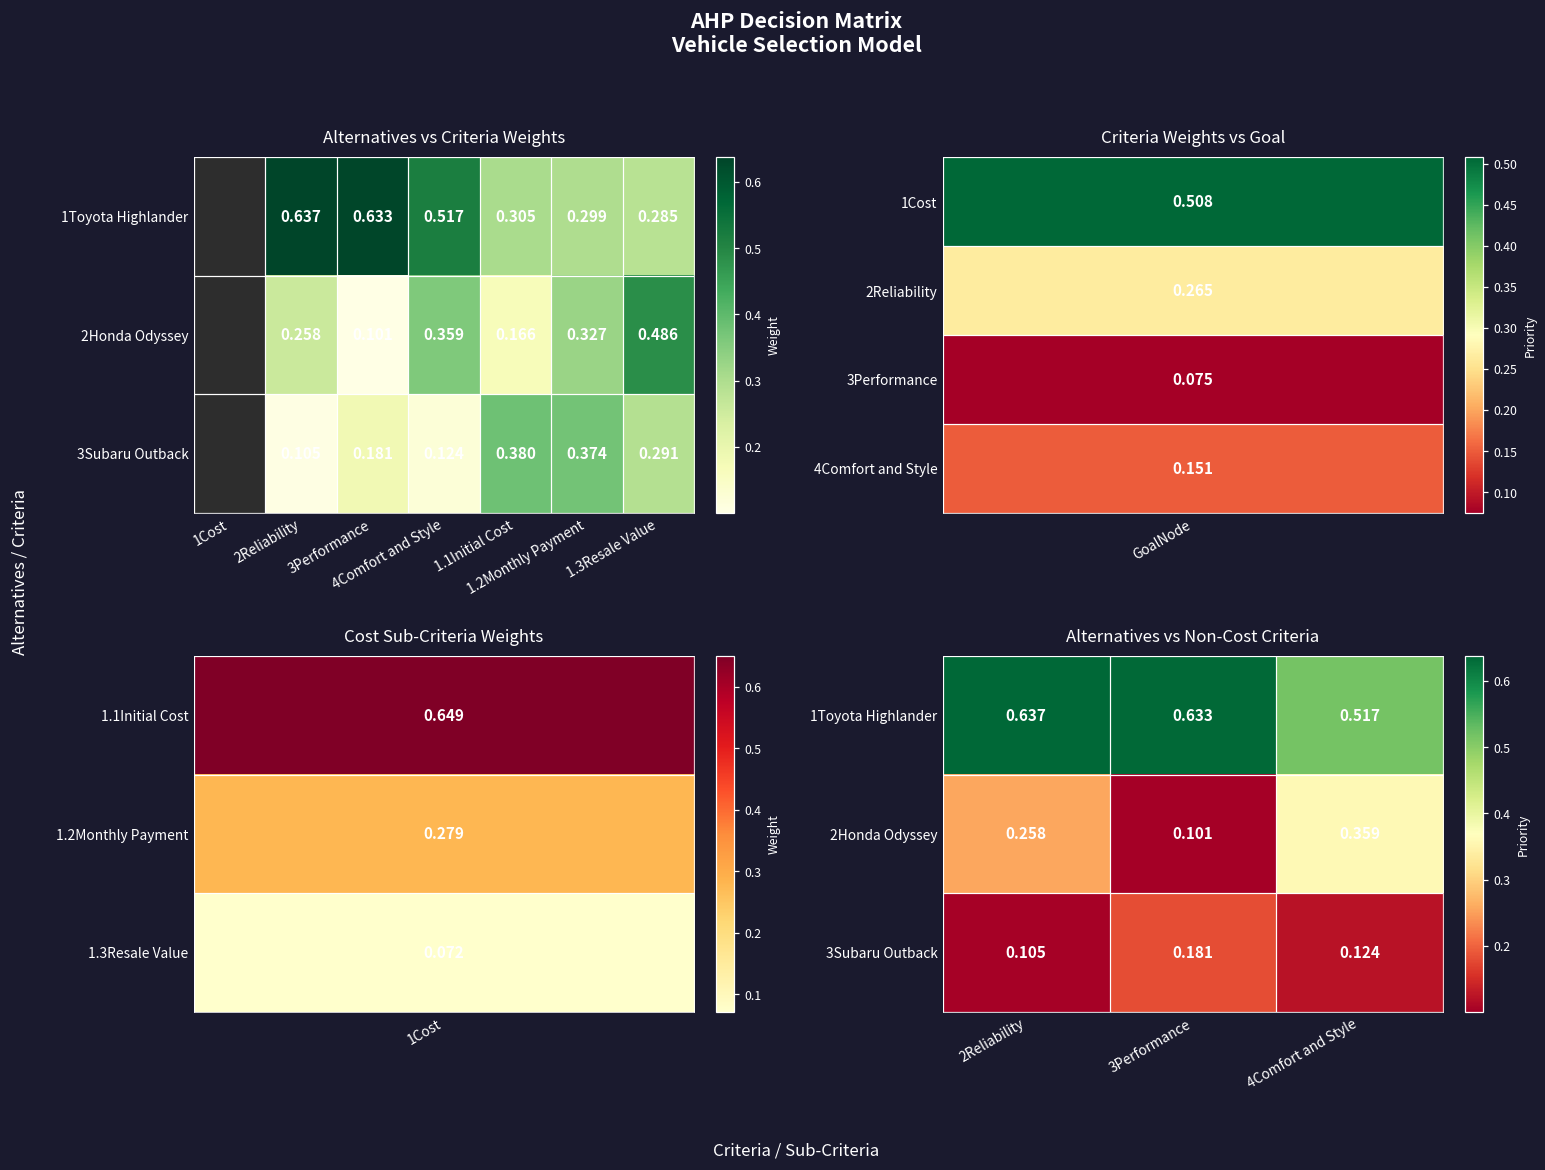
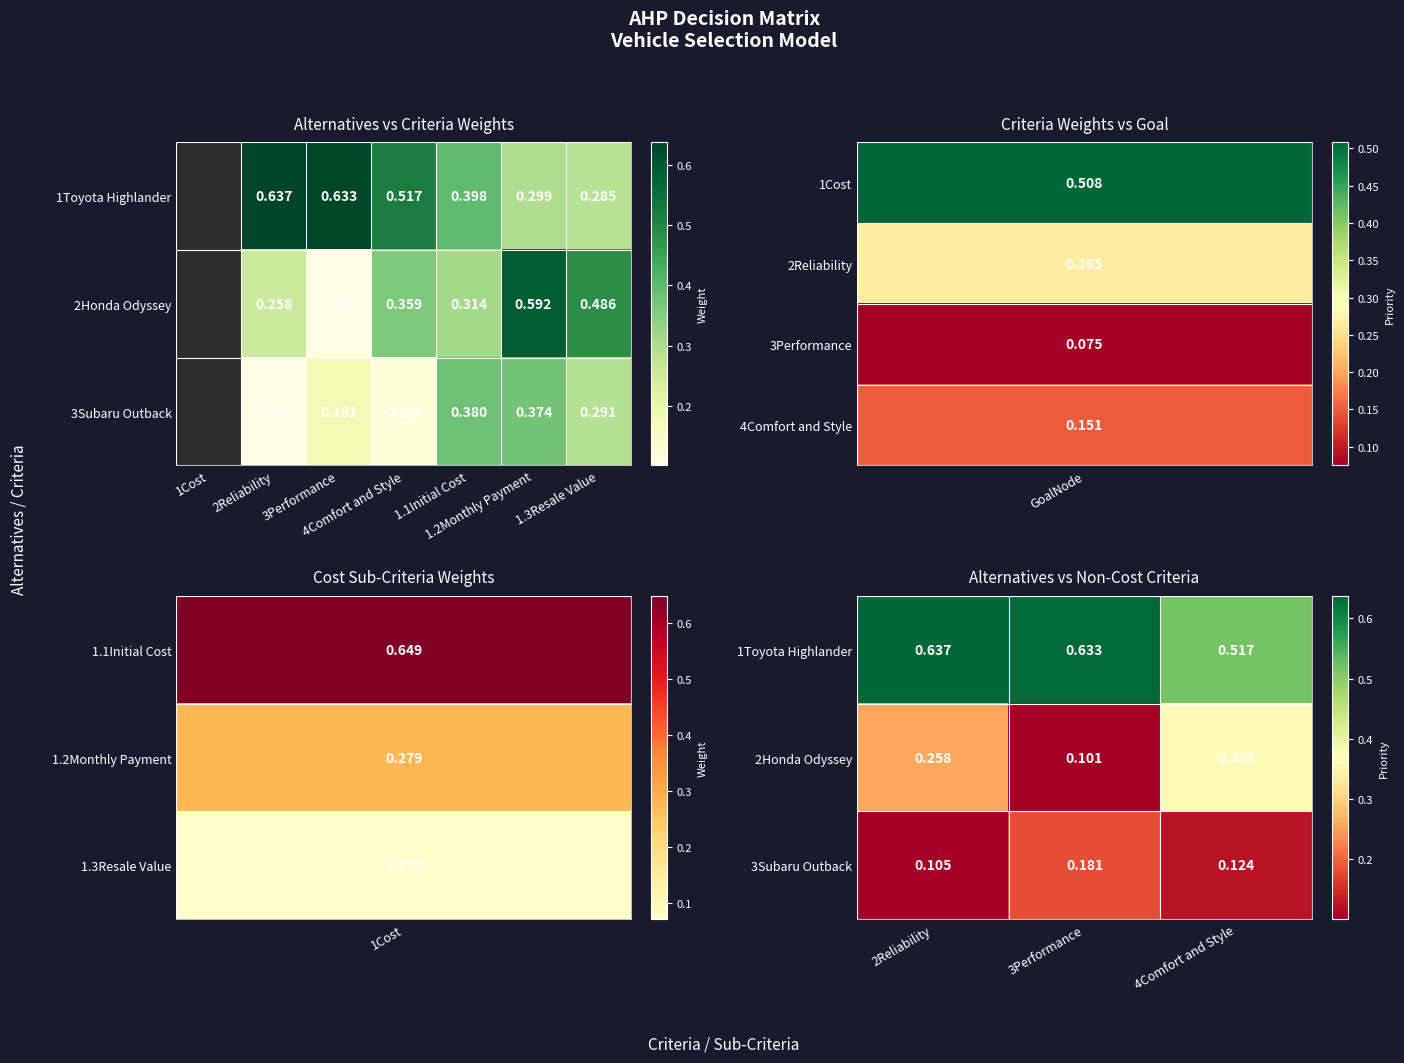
Alternatives vs Criteria Weights, 1Toyota Highlander, 1.1Initial Cost: 0.305 -> 0.398
Alternatives vs Criteria Weights, 2Honda Odyssey, 1.1Initial Cost: 0.166 -> 0.314
Alternatives vs Criteria Weights, 2Honda Odyssey, 1.2Monthly Payment: 0.327 -> 0.592
